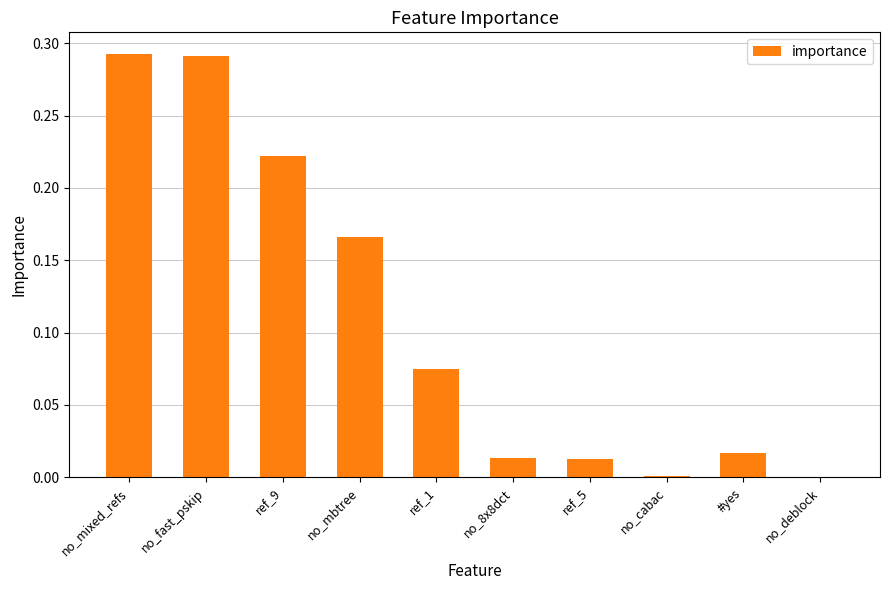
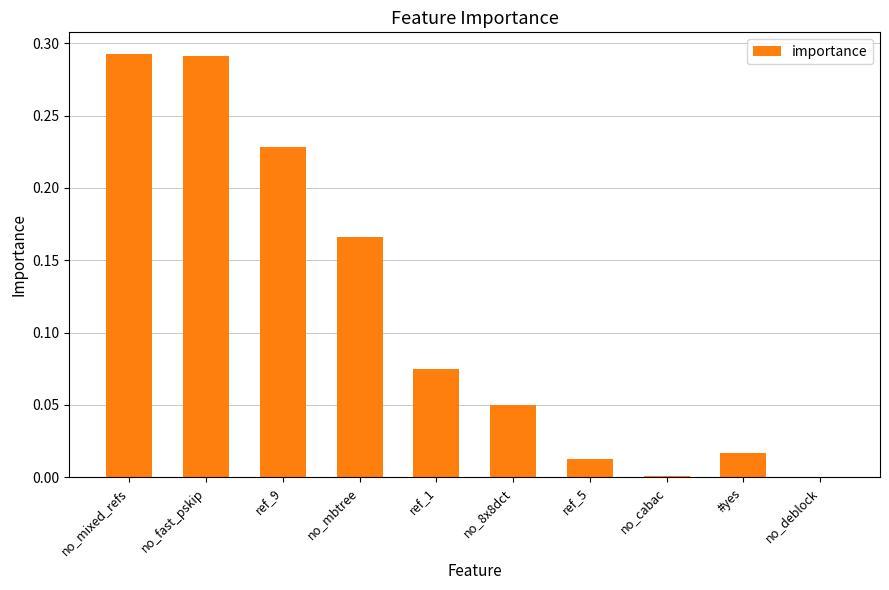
ref_9: 0.222 -> 0.228
no_8x8dct: 0.013 -> 0.050
